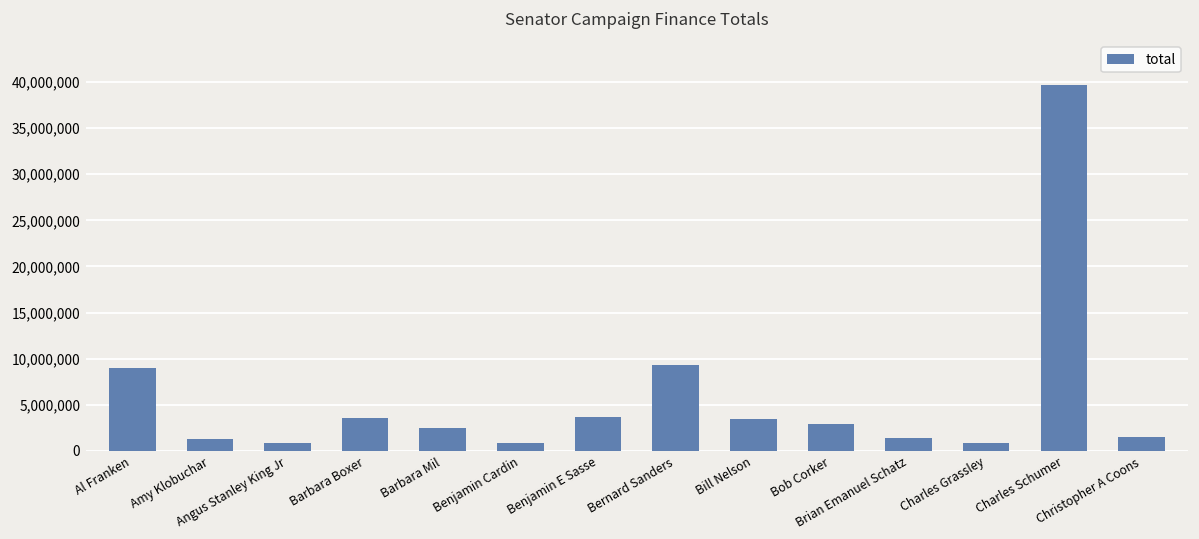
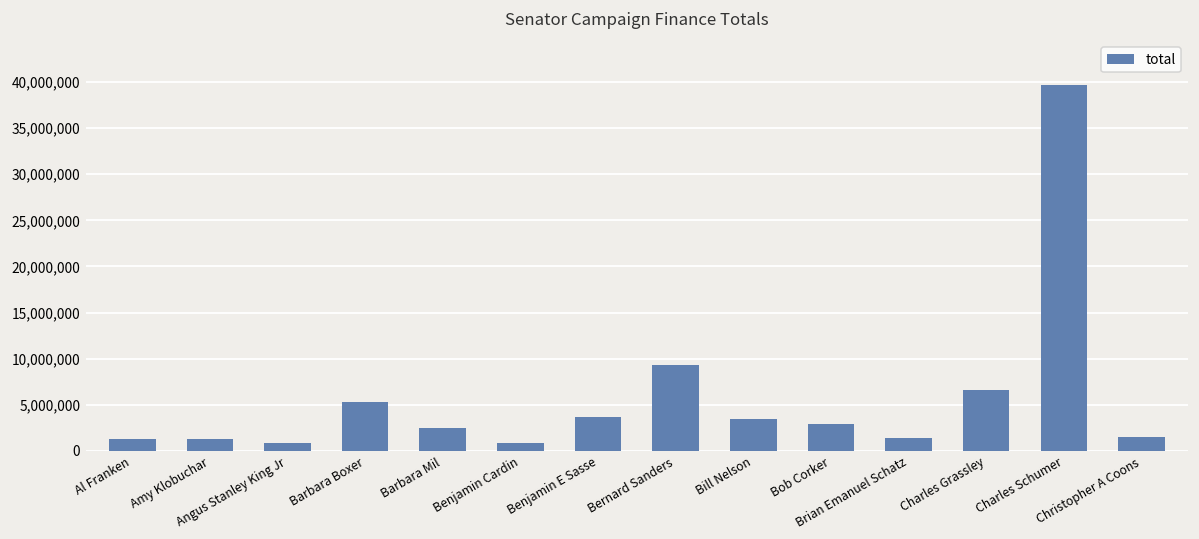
Al Franken: 9,000,000 -> 1,000,000
Barbara Boxer: 4,000,000 -> 5,000,000
Charles Grassley: 1,000,000 -> 7,000,000
